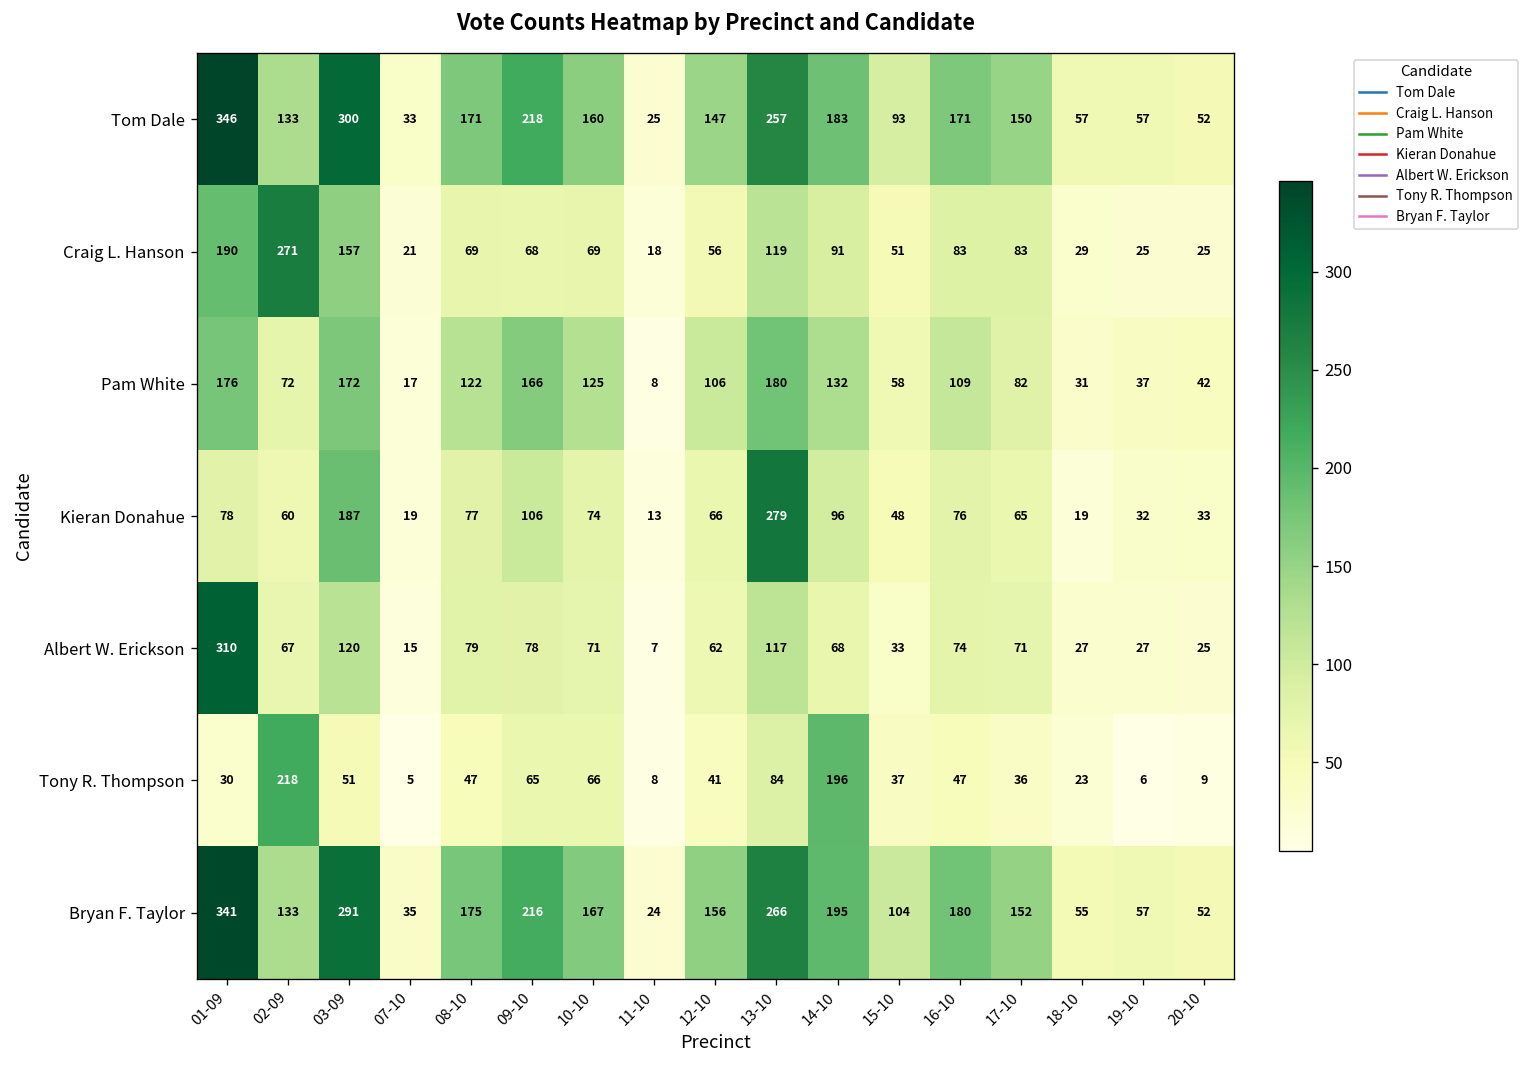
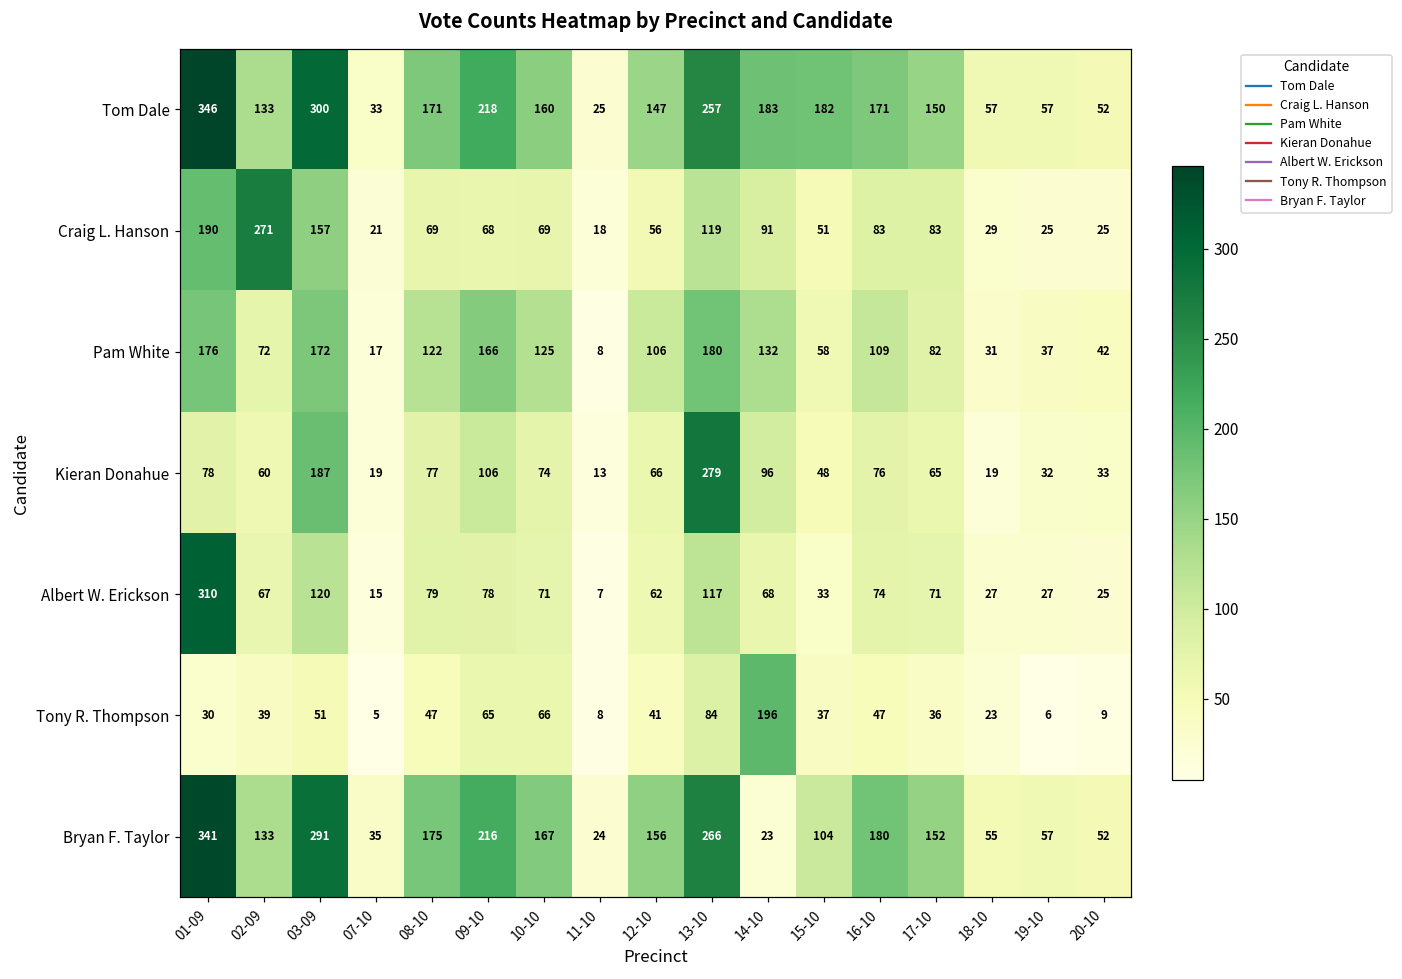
Tom Dale, 15-10: 93 -> 182
Tony R. Thompson, 02-09: 218 -> 39
Bryan F. Taylor, 14-10: 195 -> 23
